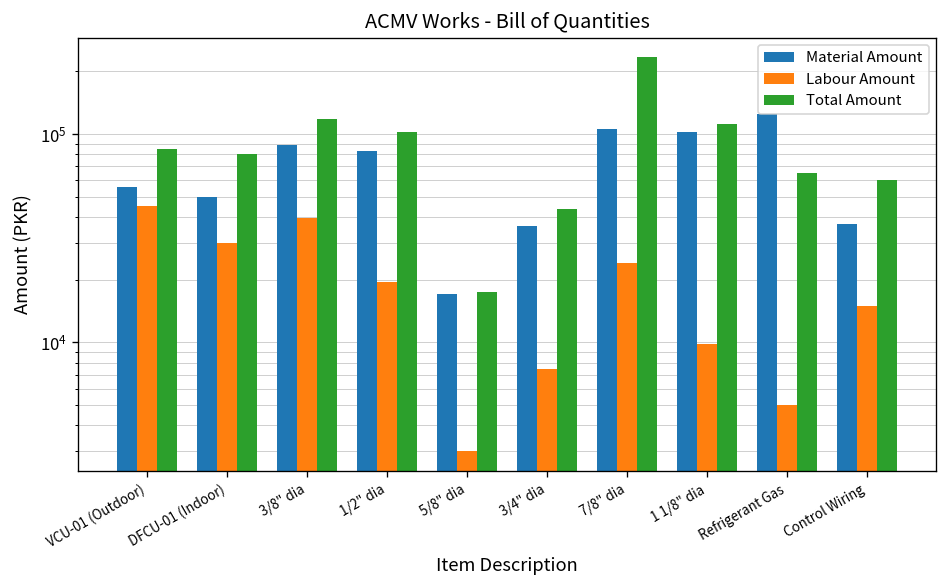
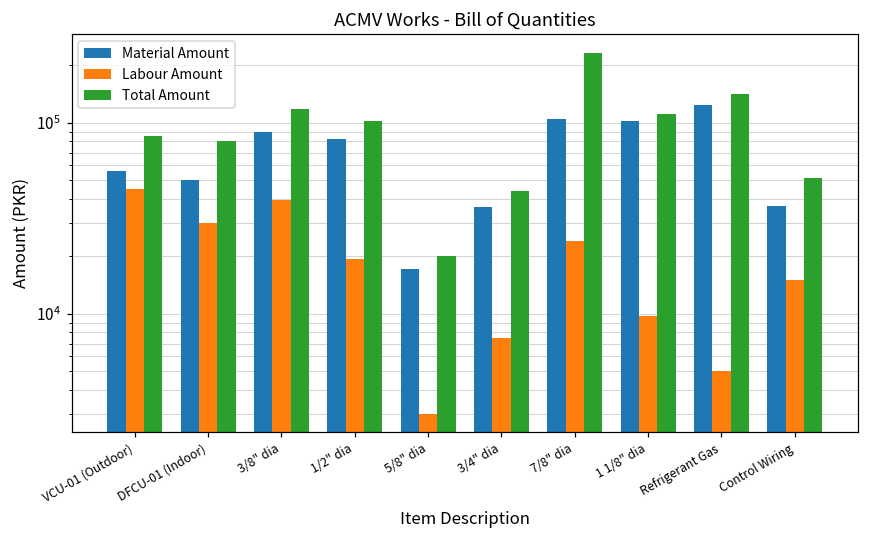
Total Amount, 5/8" dia: 17000 -> 20000
Total Amount, Refrigerant Gas: 65000 -> 140000
Total Amount, Control Wiring: 60000 -> 51000
